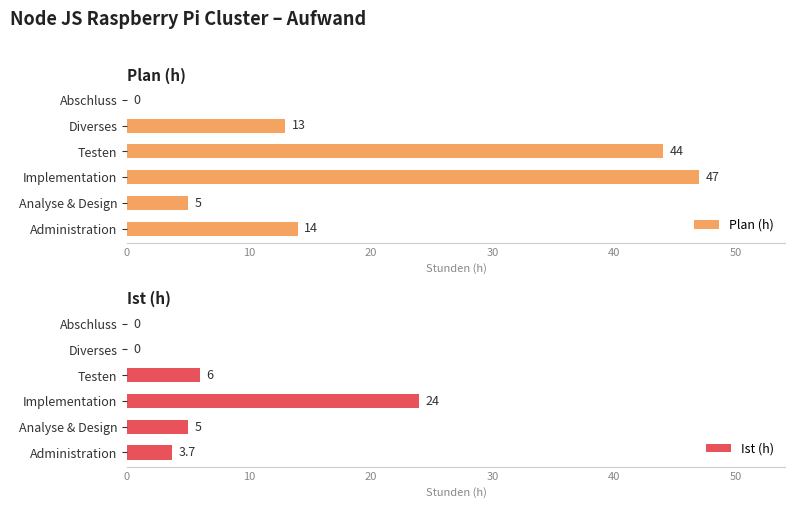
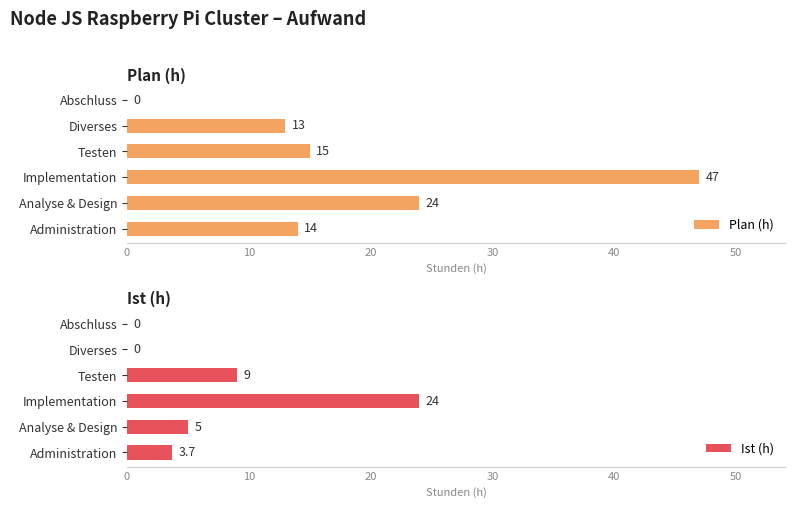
Plan (h), Testen: 44 -> 15
Plan (h), Analyse & Design: 5 -> 24
Ist (h), Testen: 6 -> 9
